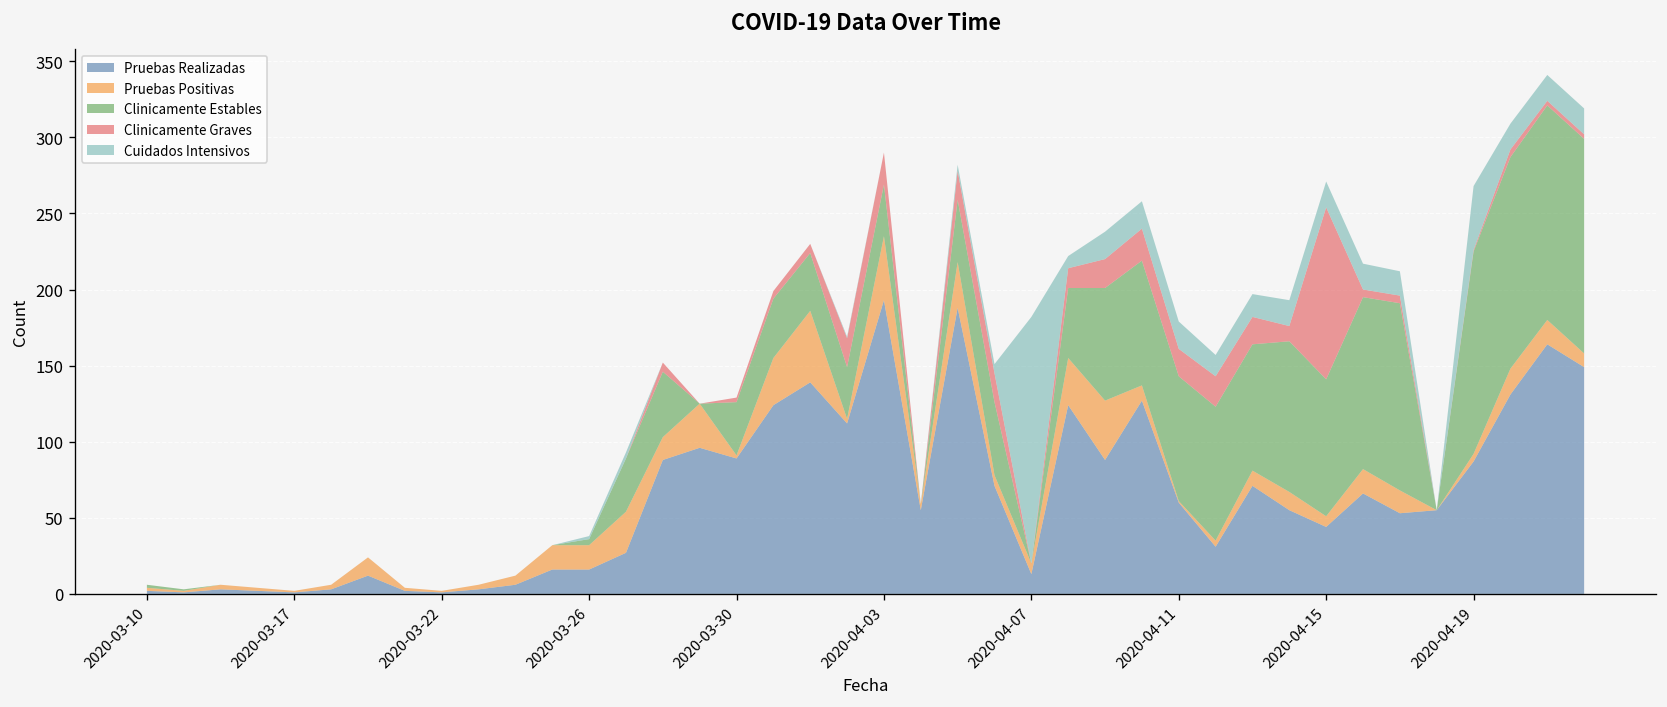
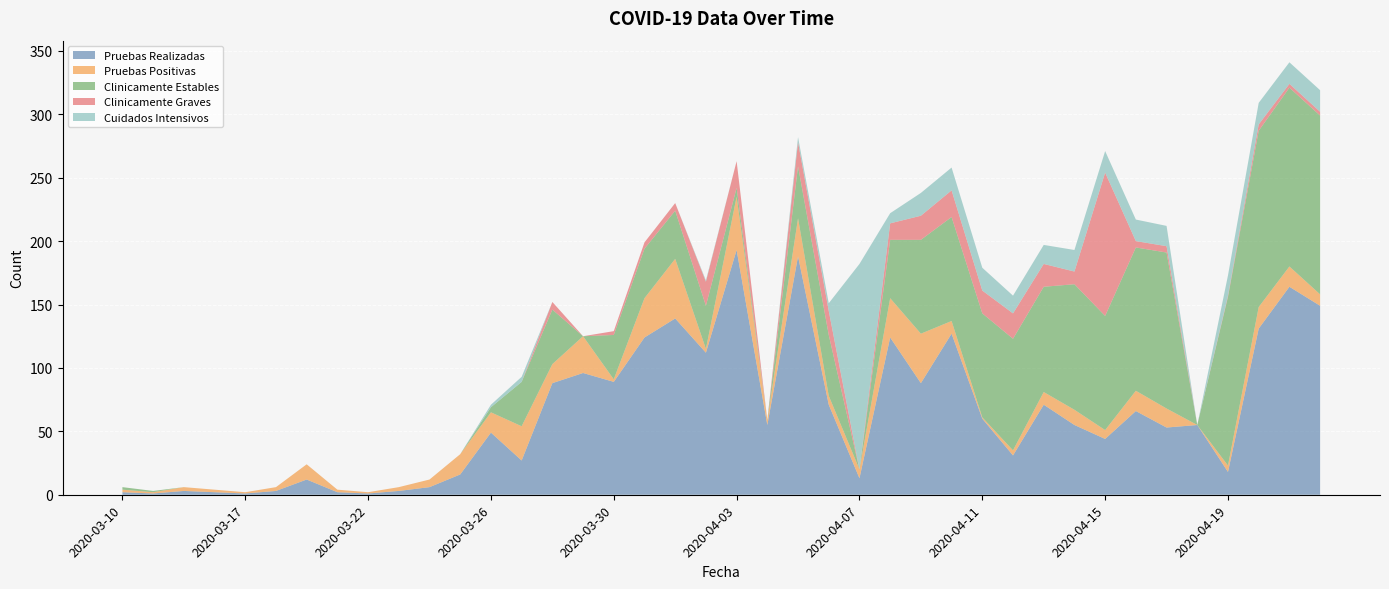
Pruebas Realizadas, 2020-03-26: 16 -> 49
Clinicamente Estables, 2020-04-03: 34 -> 7
Pruebas Realizadas, 2020-04-19: 87 -> 18
Cuidados Intensivos, 2020-04-19: 42 -> 16
